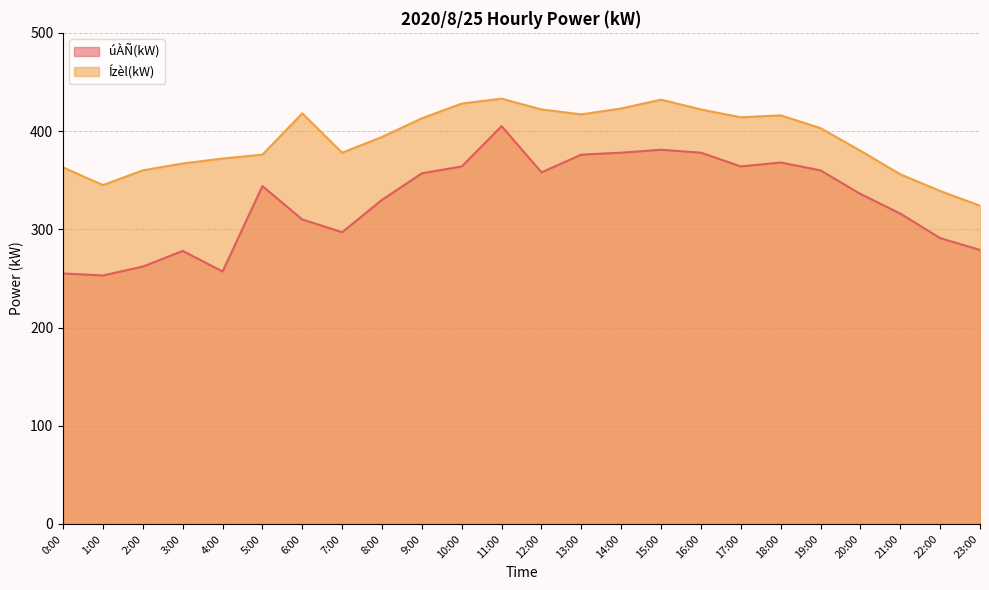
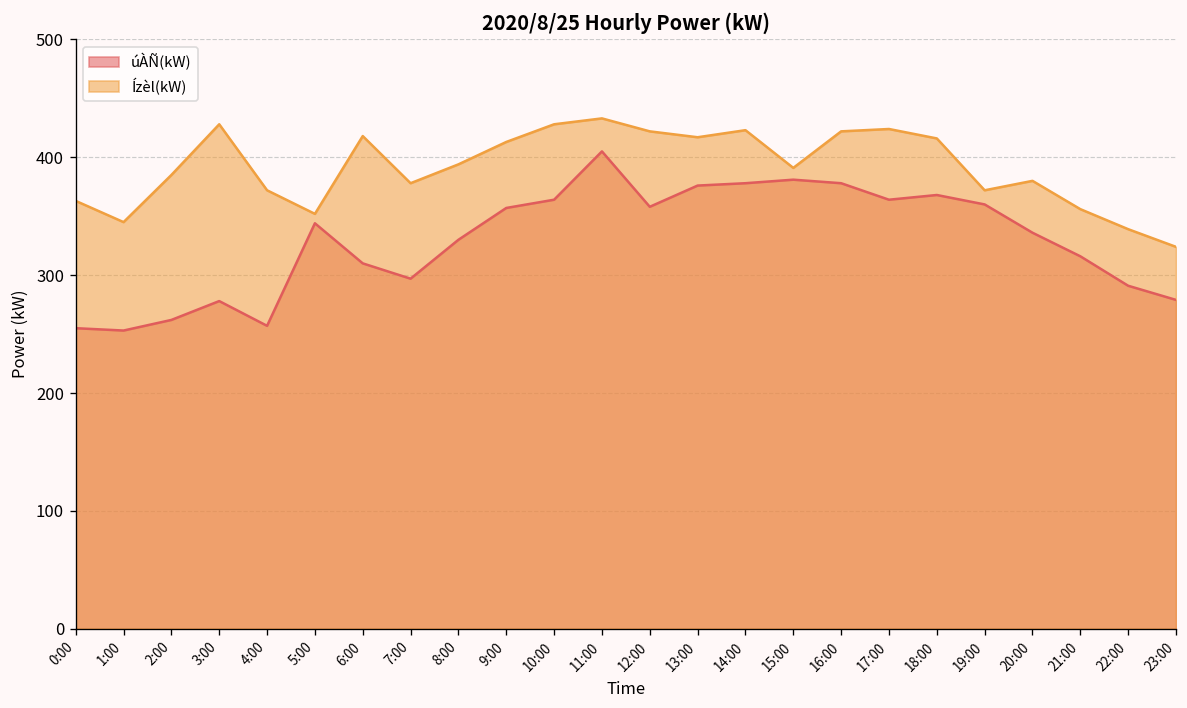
Ízèl(kW), 2:00: 360 -> 390
Ízèl(kW), 3:00: 370 -> 430
Ízèl(kW), 5:00: 380 -> 350
Ízèl(kW), 15:00: 430 -> 390
Ízèl(kW), 17:00: 410 -> 420
Ízèl(kW), 19:00: 400 -> 370
